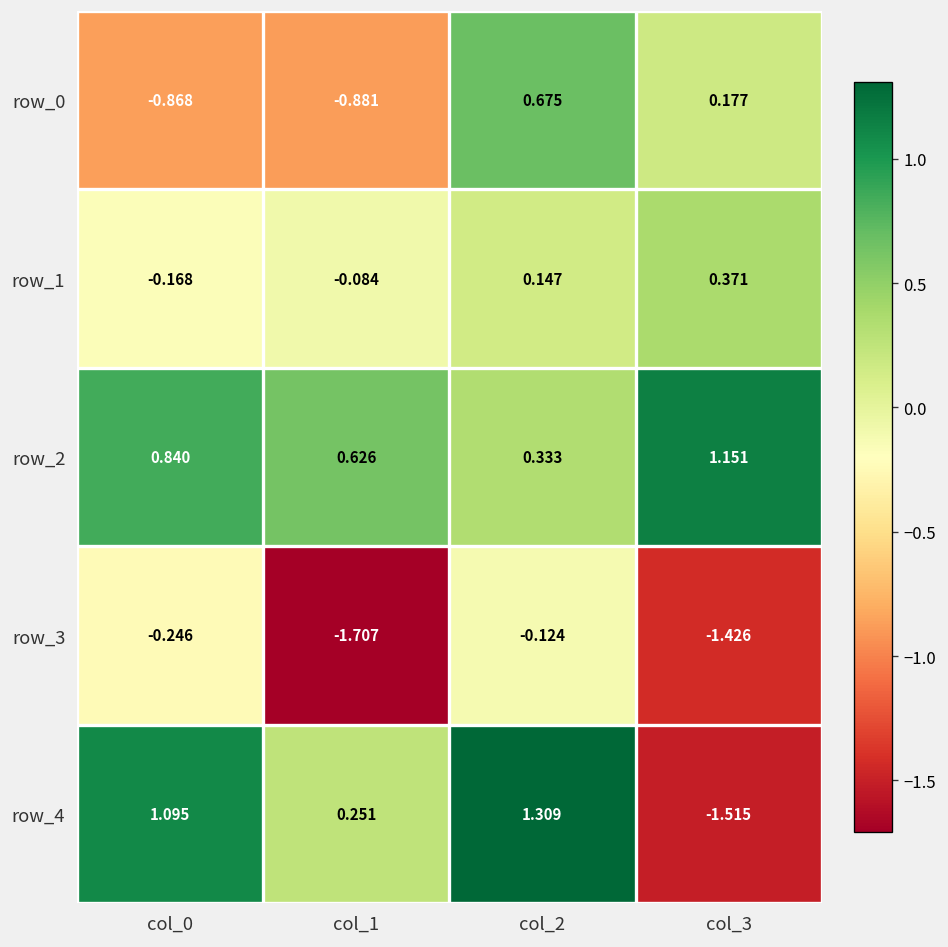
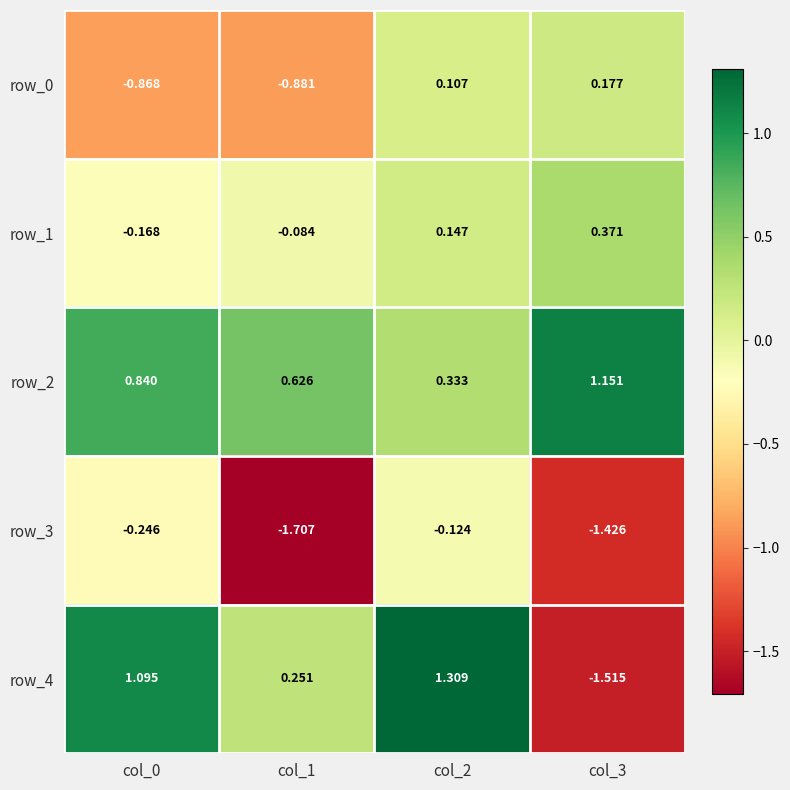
row_0, col_2: 0.675 -> 0.107
